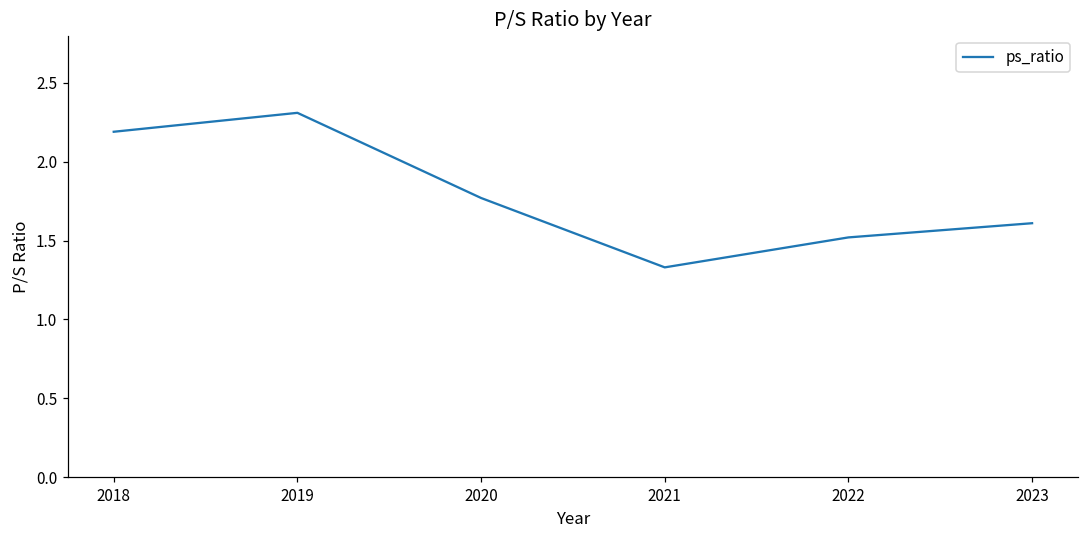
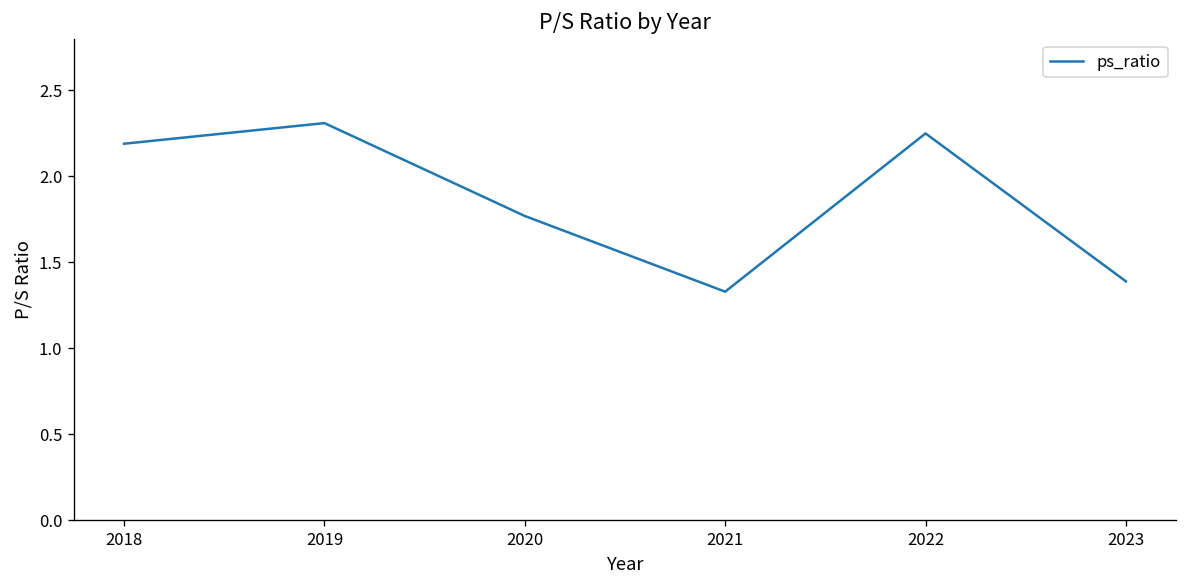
2022: 1.52 -> 2.25
2023: 1.61 -> 1.39
